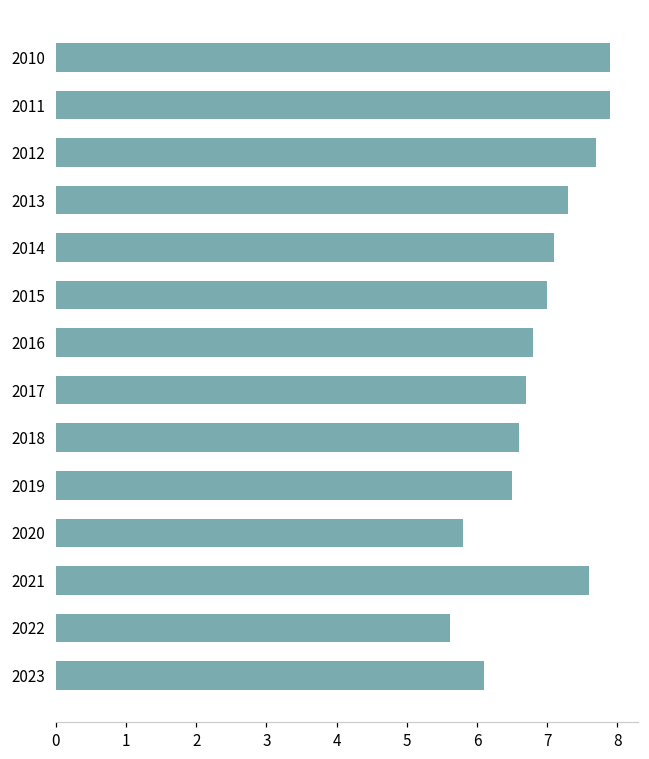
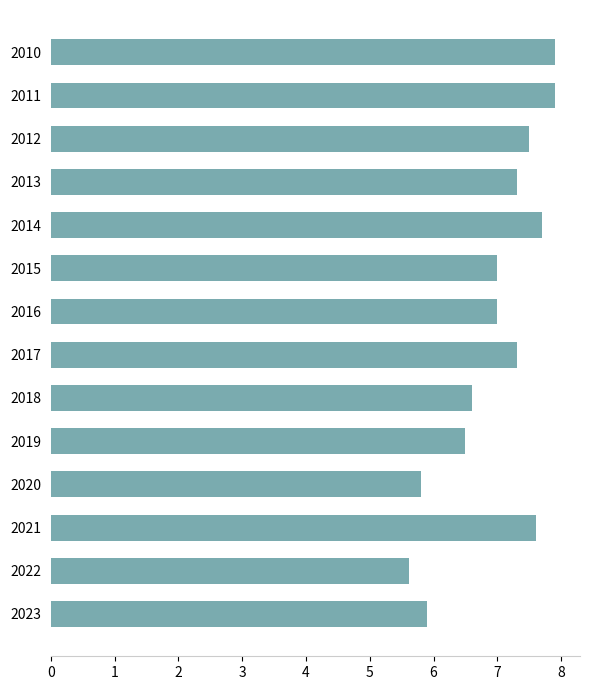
2012: 7.7 -> 7.5
2014: 7.1 -> 7.7
2016: 6.8 -> 7.0
2017: 6.7 -> 7.3
2023: 6.1 -> 5.9
